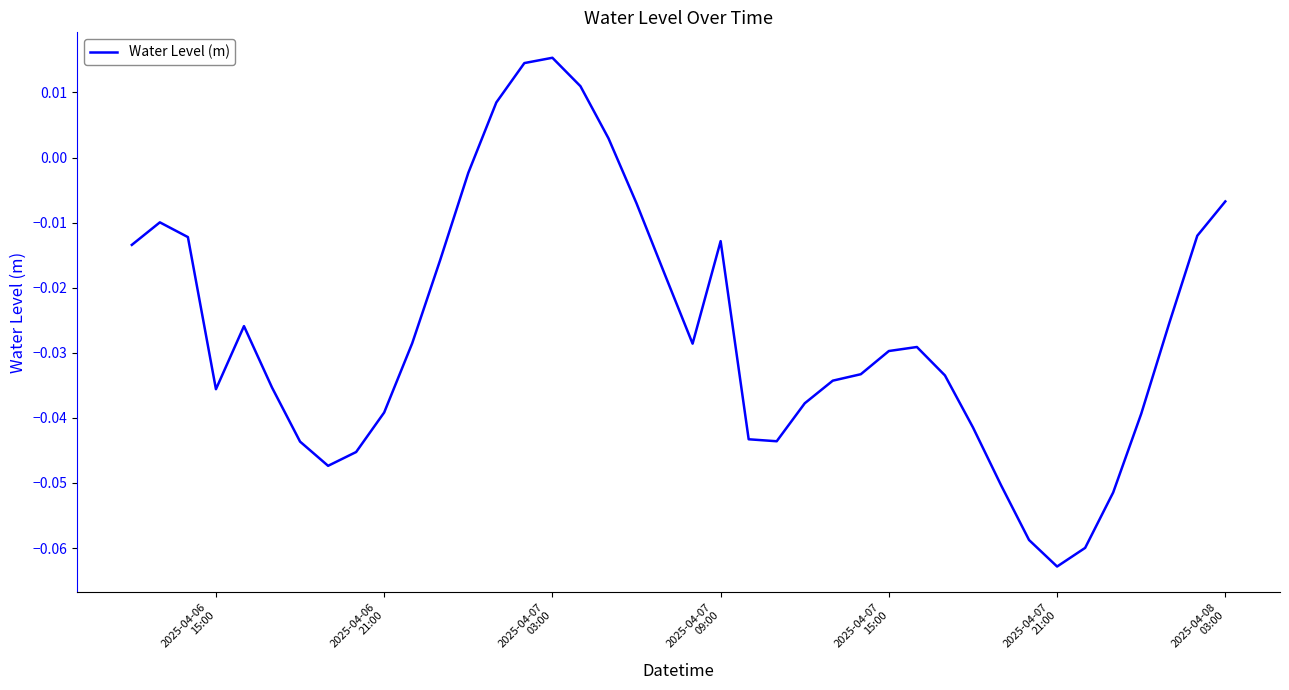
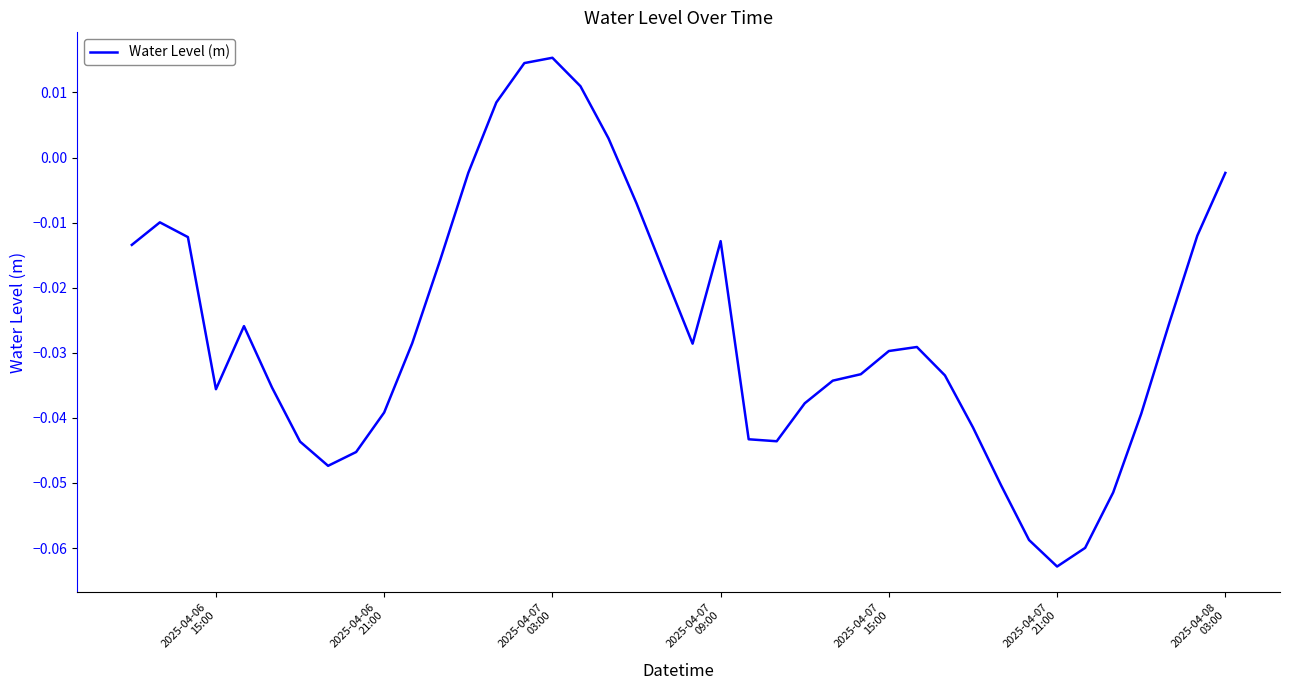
2025-04-08 03:00: -0.007 -> -0.002
